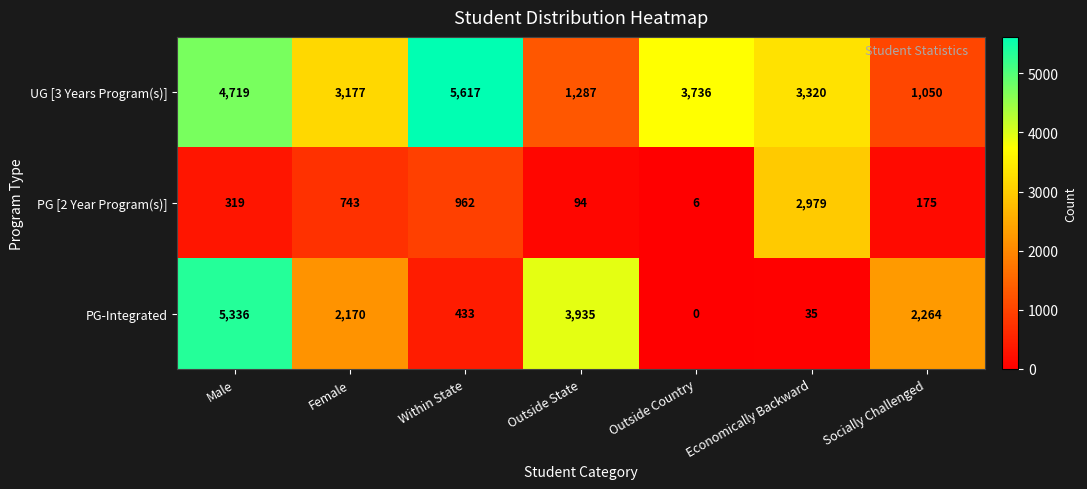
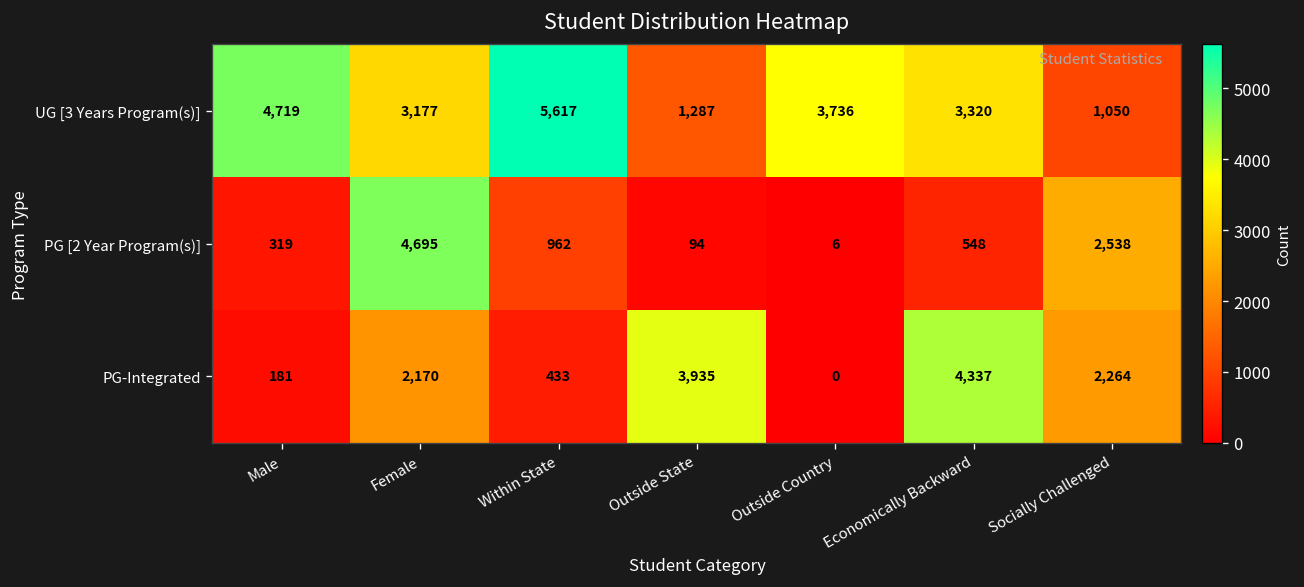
PG [2 Year Program(s)], Female: 743 -> 4,695
PG [2 Year Program(s)], Economically Backward: 2,979 -> 548
PG [2 Year Program(s)], Socially Challenged: 175 -> 2,538
PG-Integrated, Male: 5,336 -> 181
PG-Integrated, Economically Backward: 35 -> 4,337
